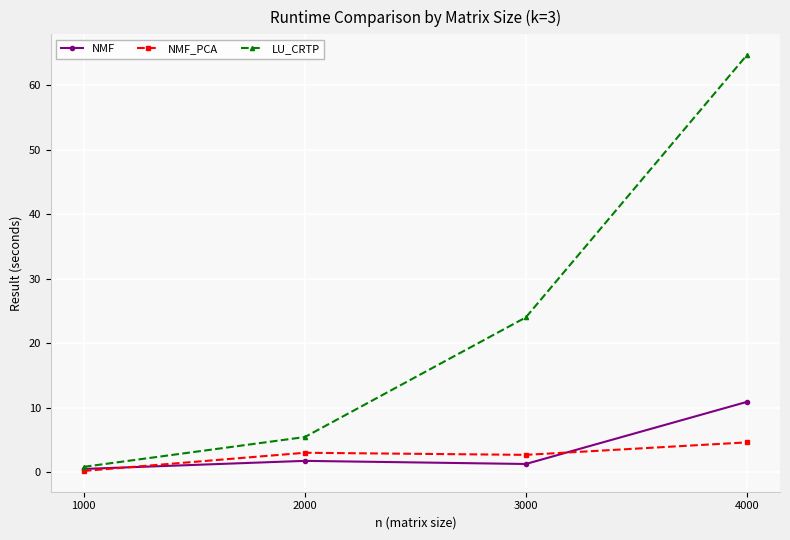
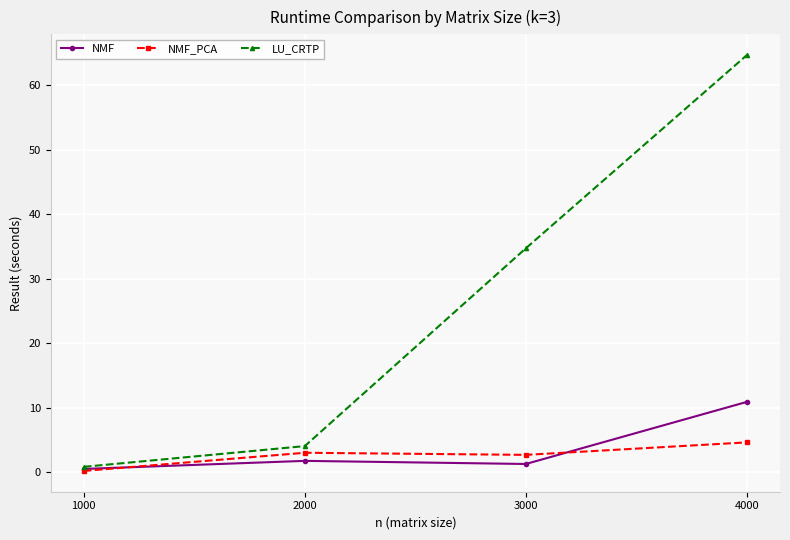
LU_CRTP, 2000: 5 -> 4
LU_CRTP, 3000: 24 -> 35
